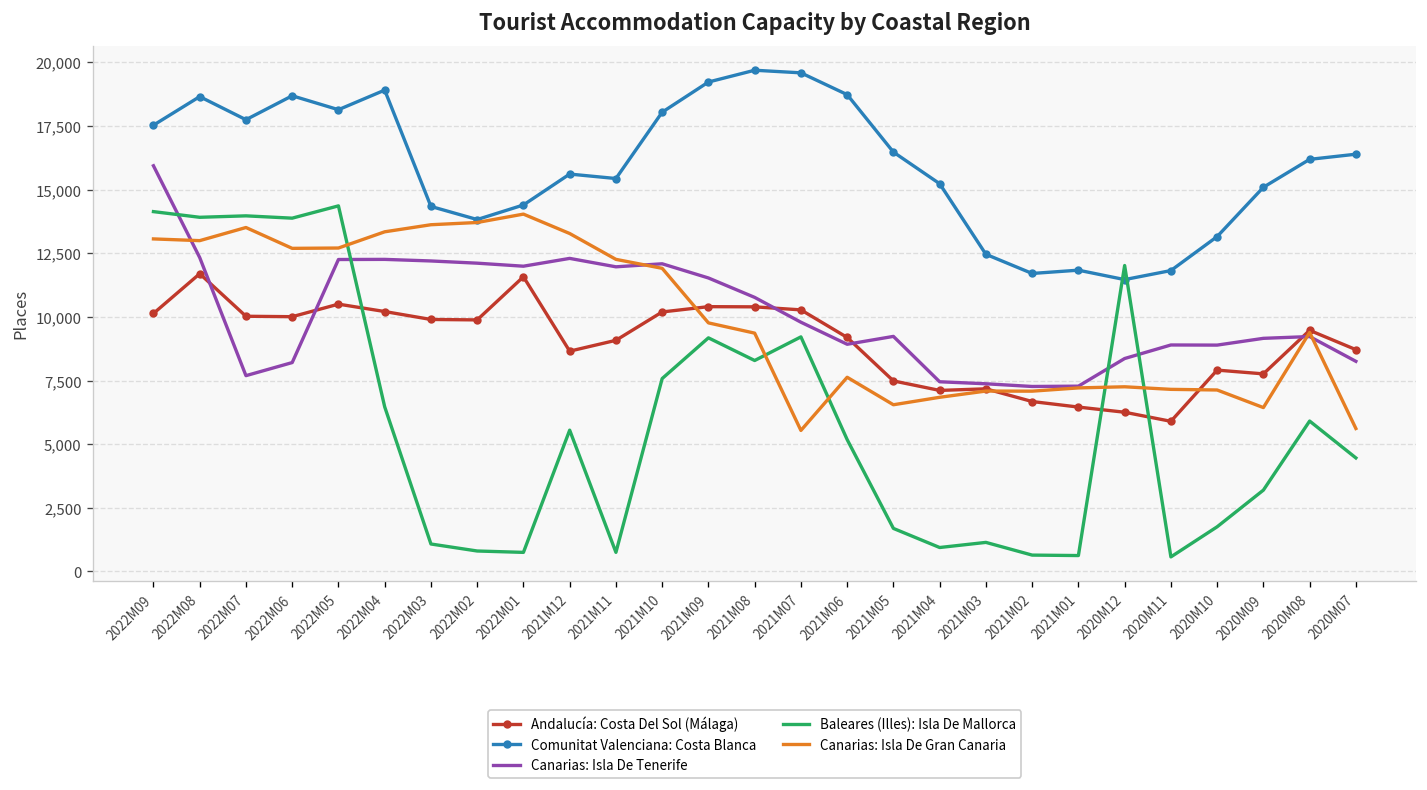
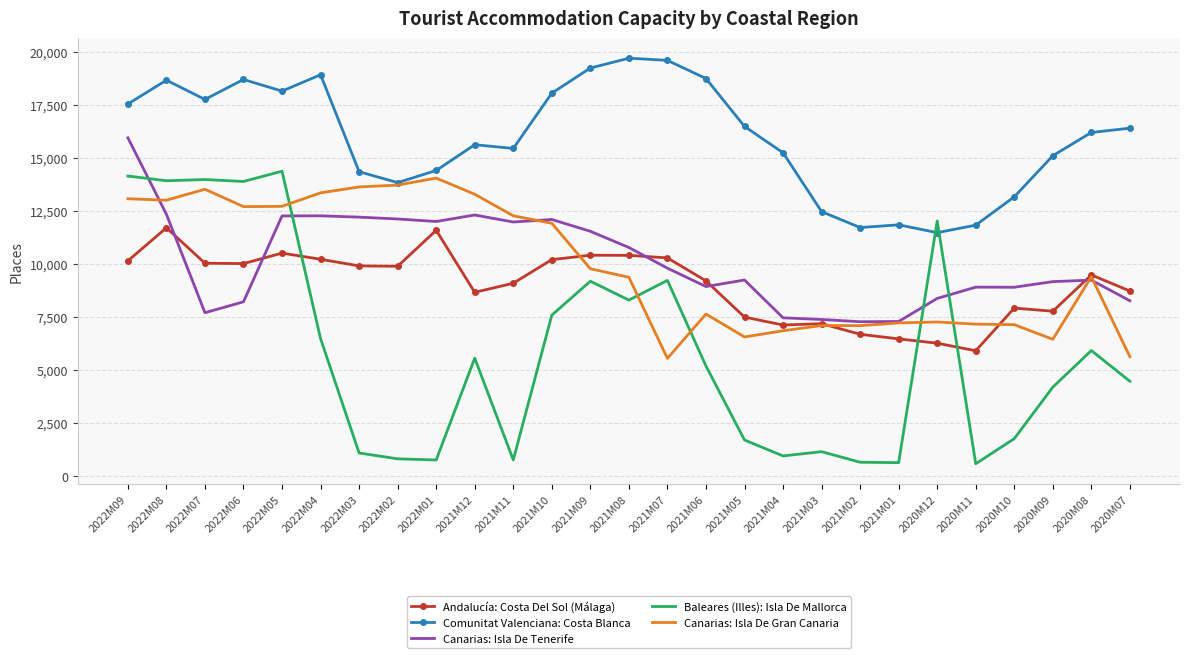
Baleares (Illes): Isla De Mallorca, 2020M09: 3,200 -> 4,200
